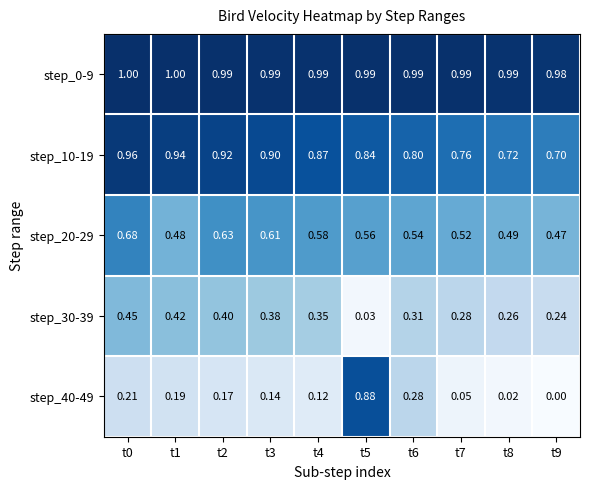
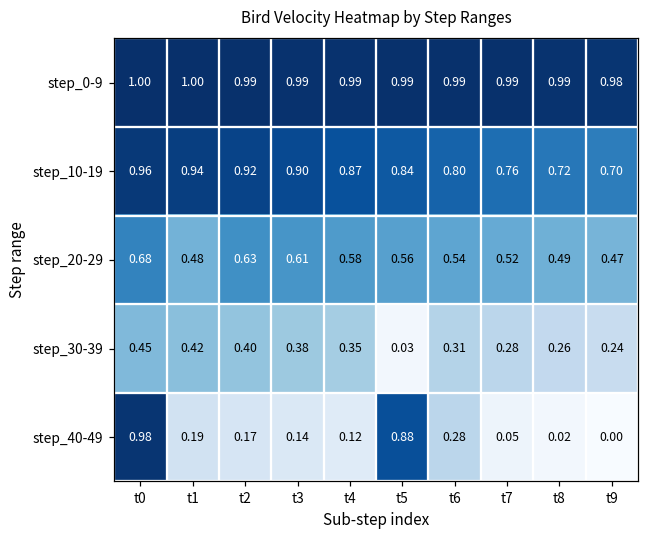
step_40-49, t0: 0.21 -> 0.98
